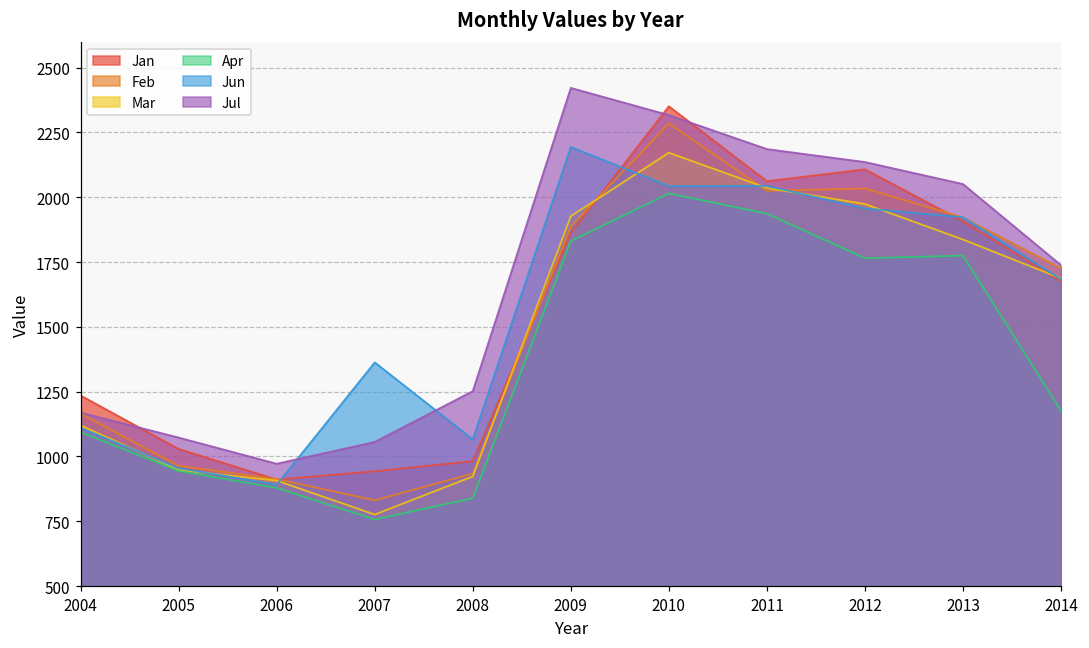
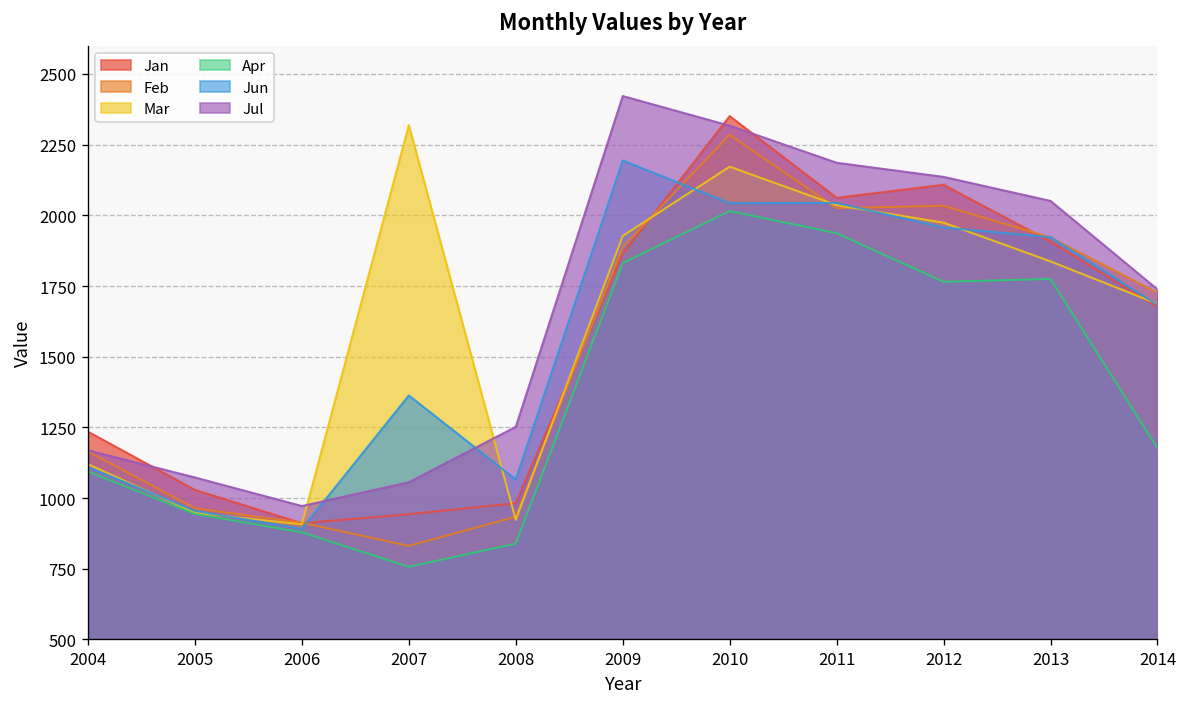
Mar, 2007: 780 -> 2320
